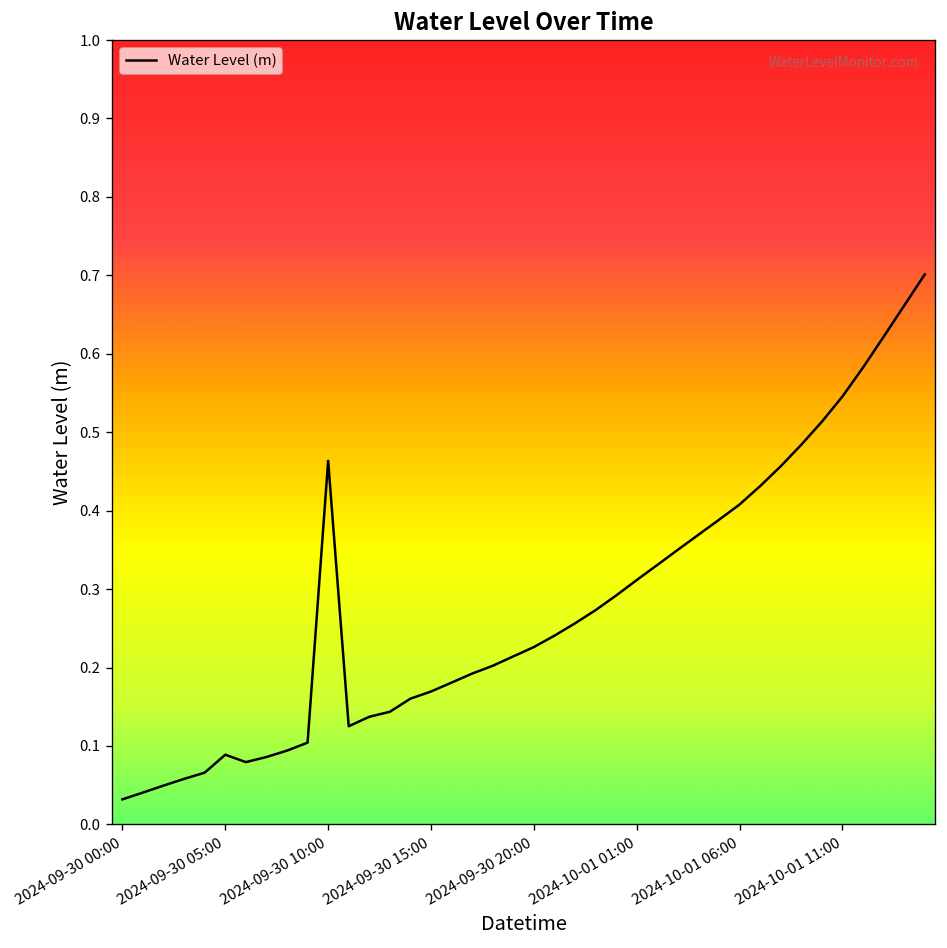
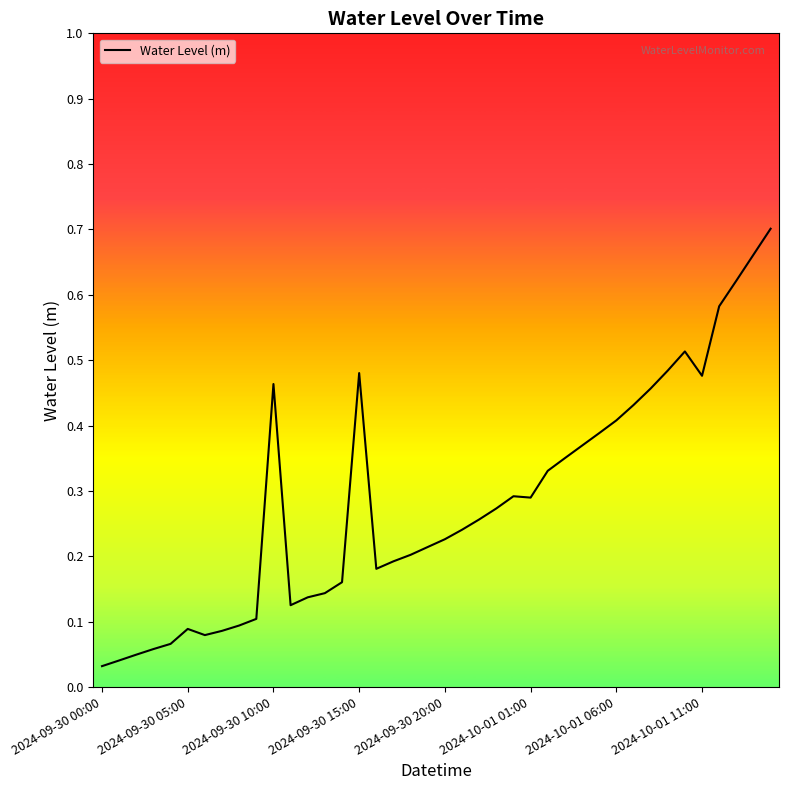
2024-09-30 15:00: 0.17 -> 0.48
2024-10-01 01:00: 0.31 -> 0.29
2024-10-01 11:00: 0.55 -> 0.48
